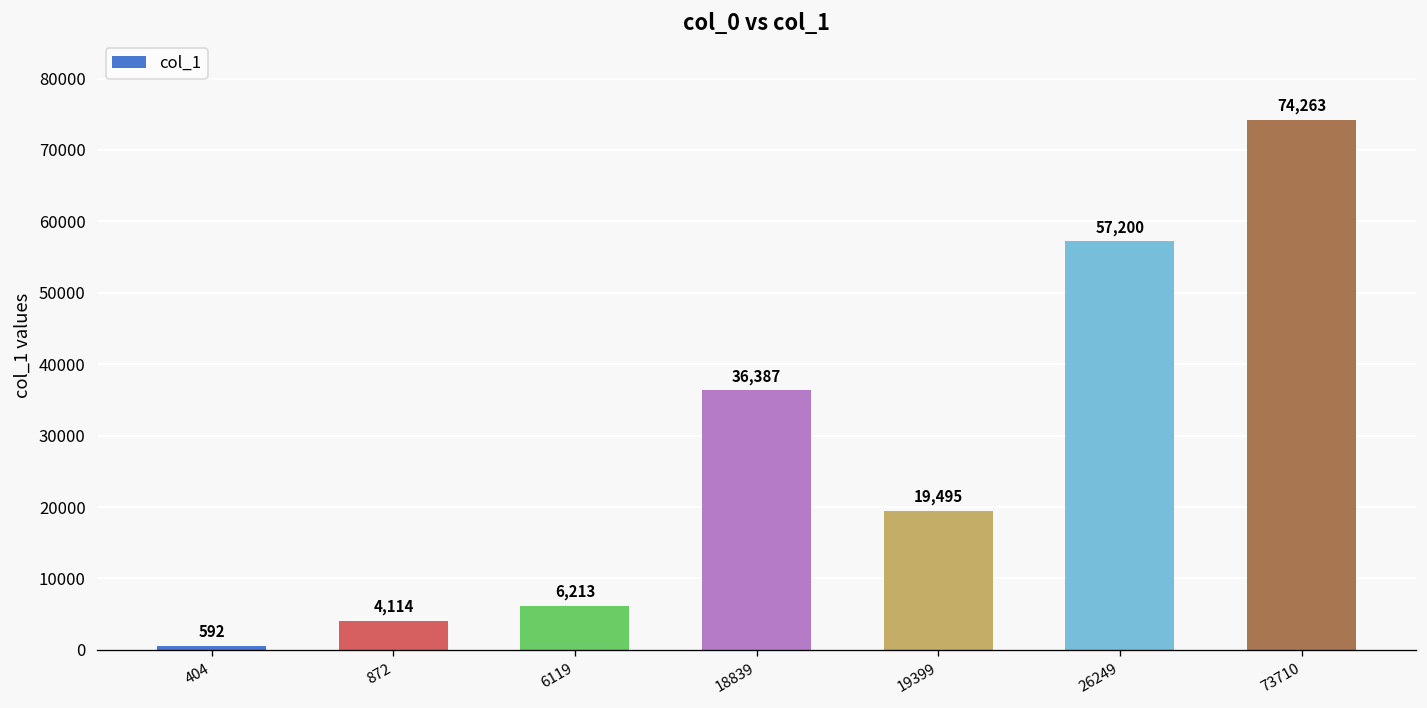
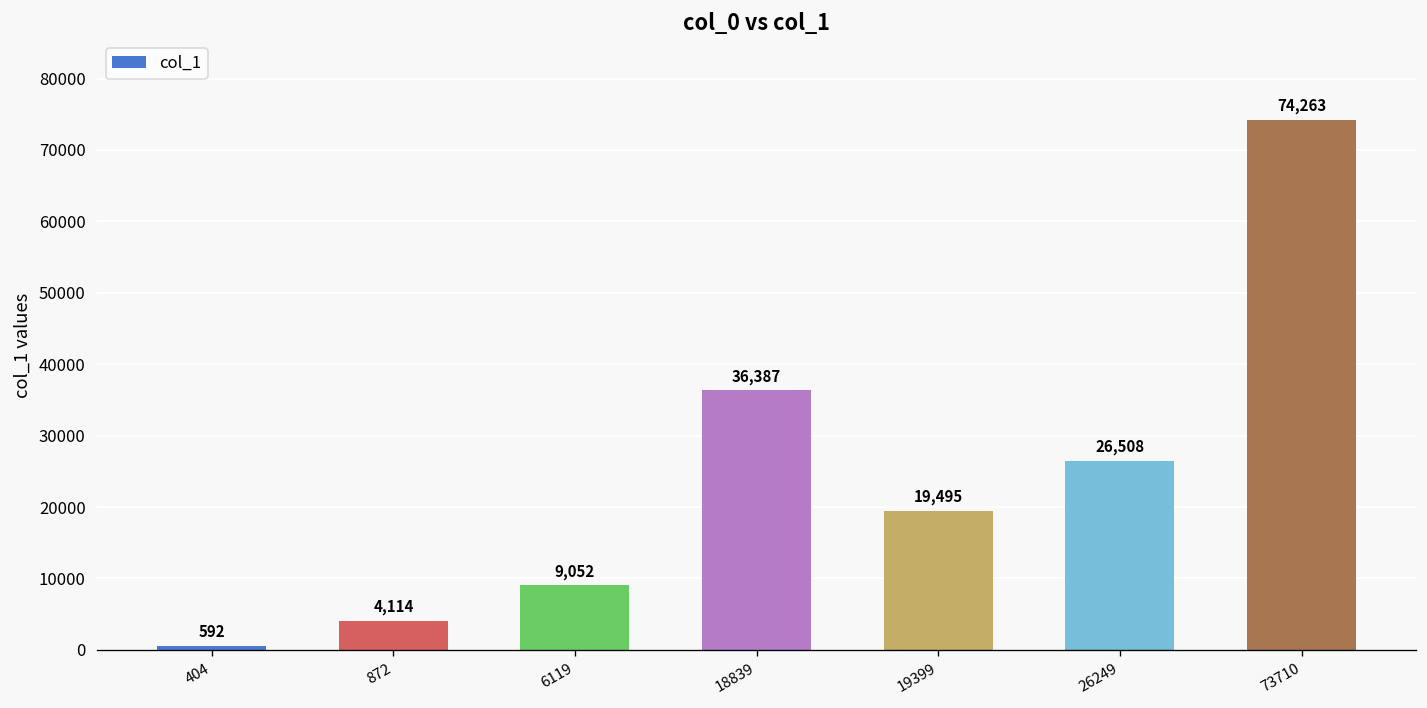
6119: 6,213 -> 9,052
26249: 57,200 -> 26,508
